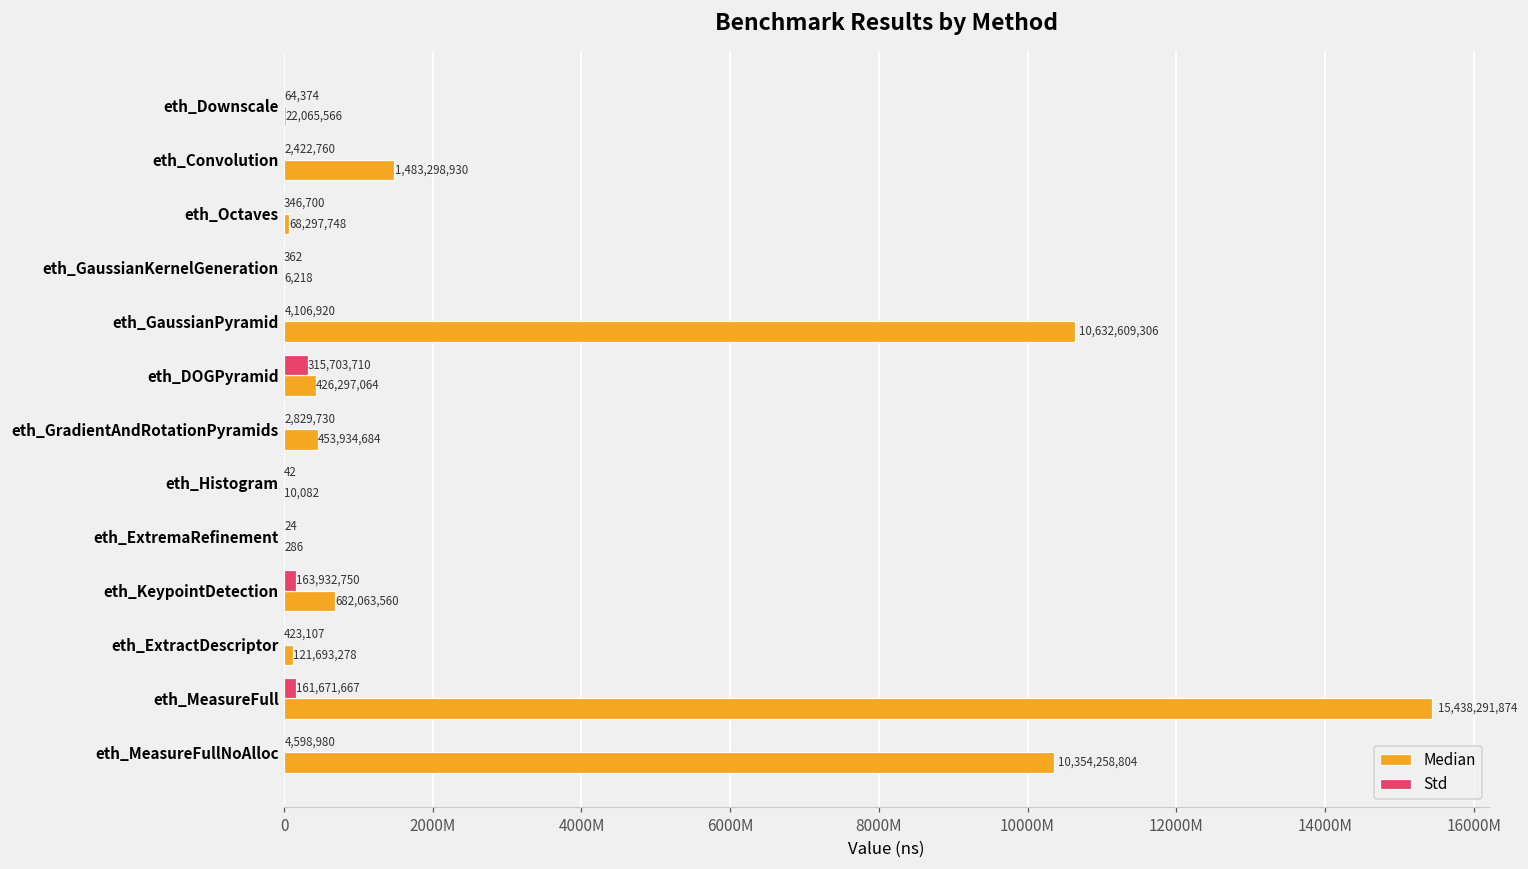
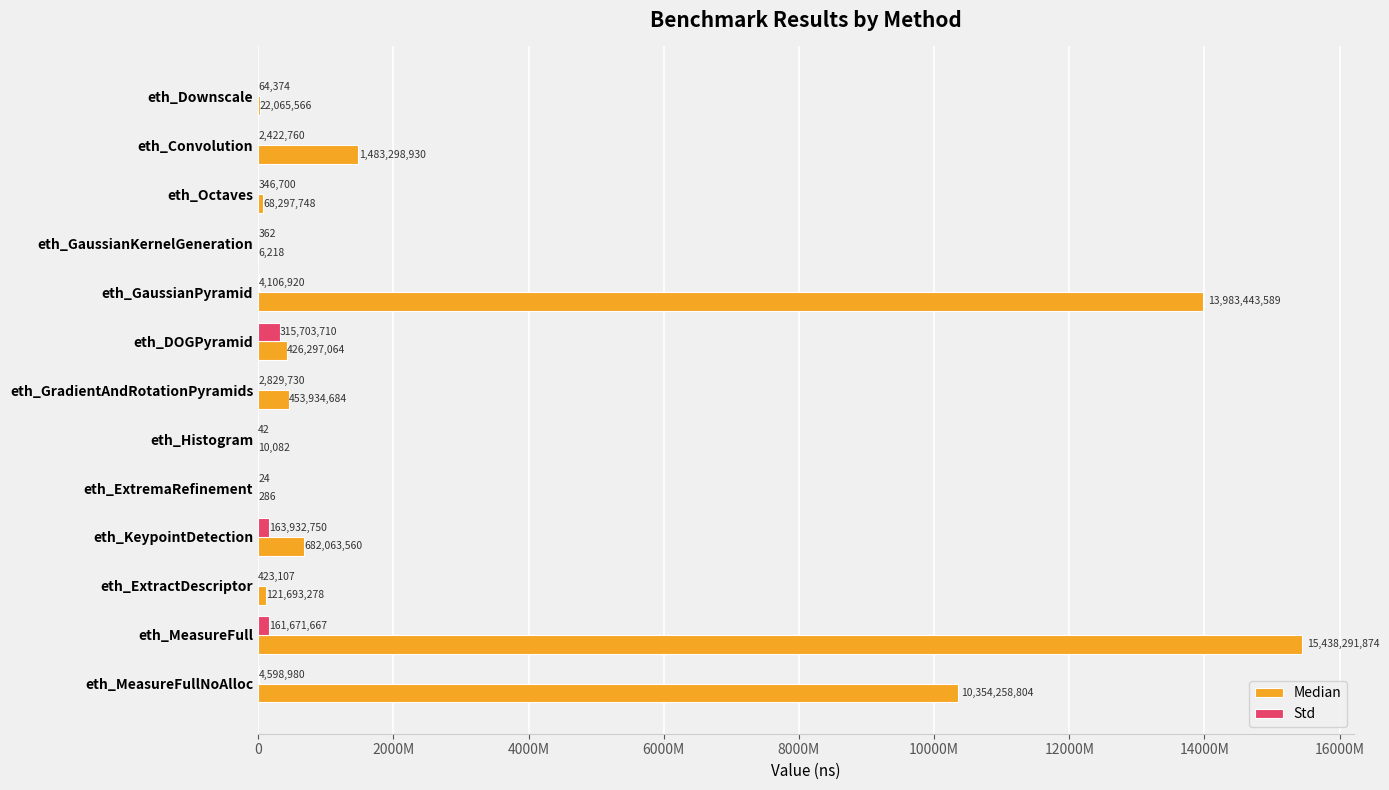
Median, eth_GaussianPyramid: 10,632,609,306 -> 13,983,443,589
